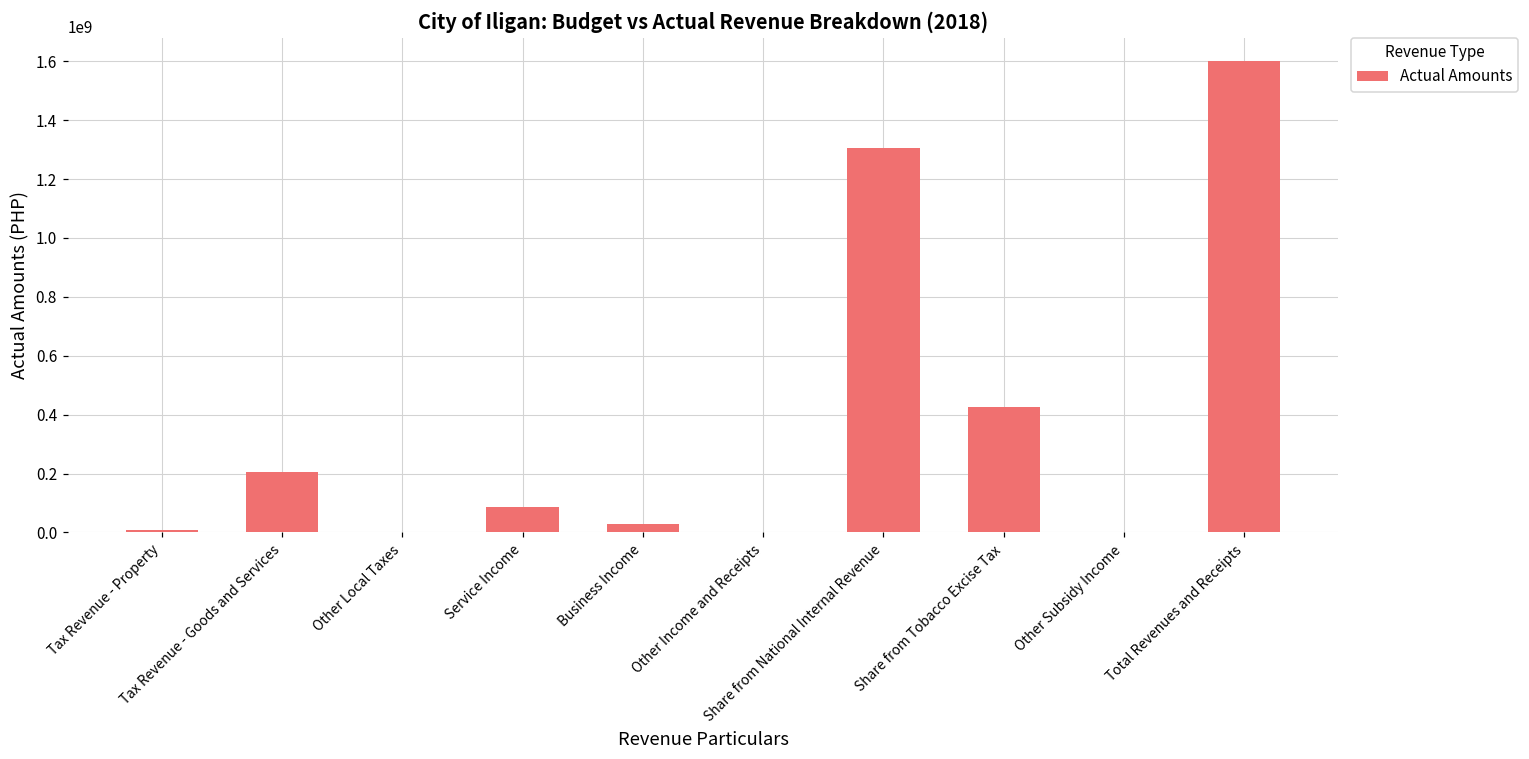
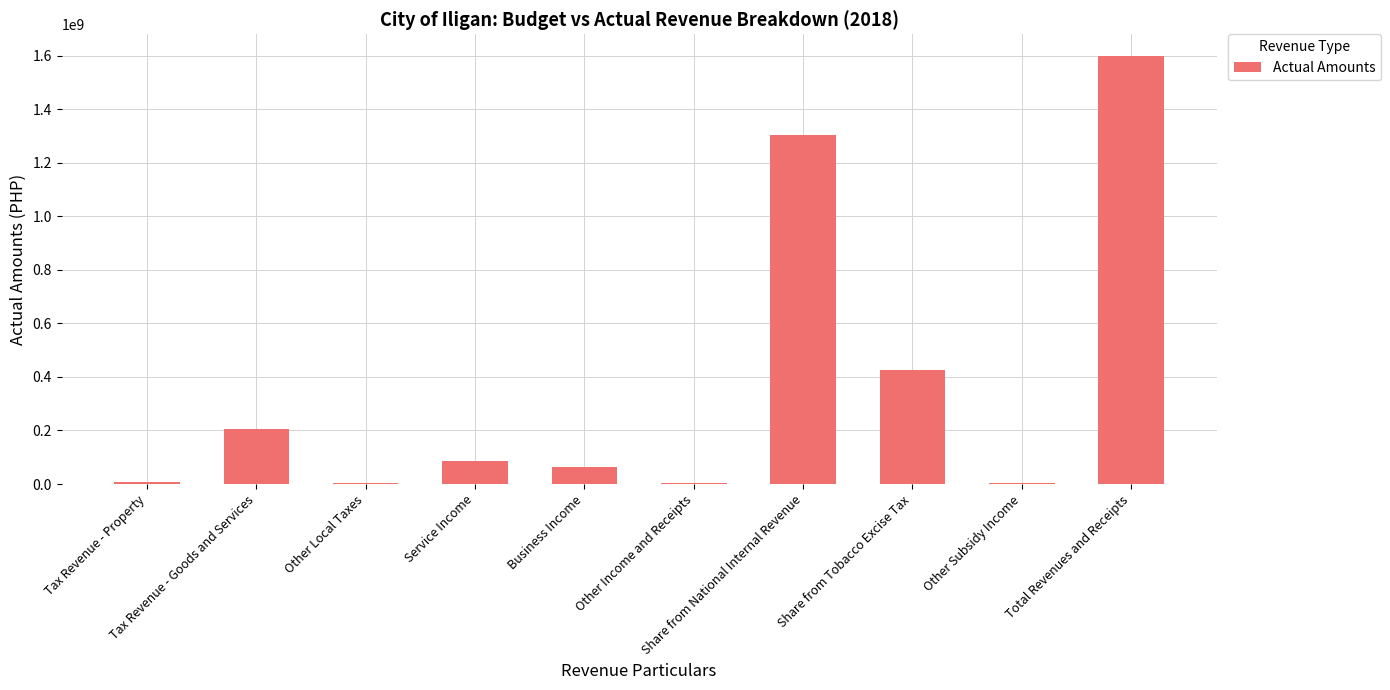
Business Income: 30000000 -> 60000000
